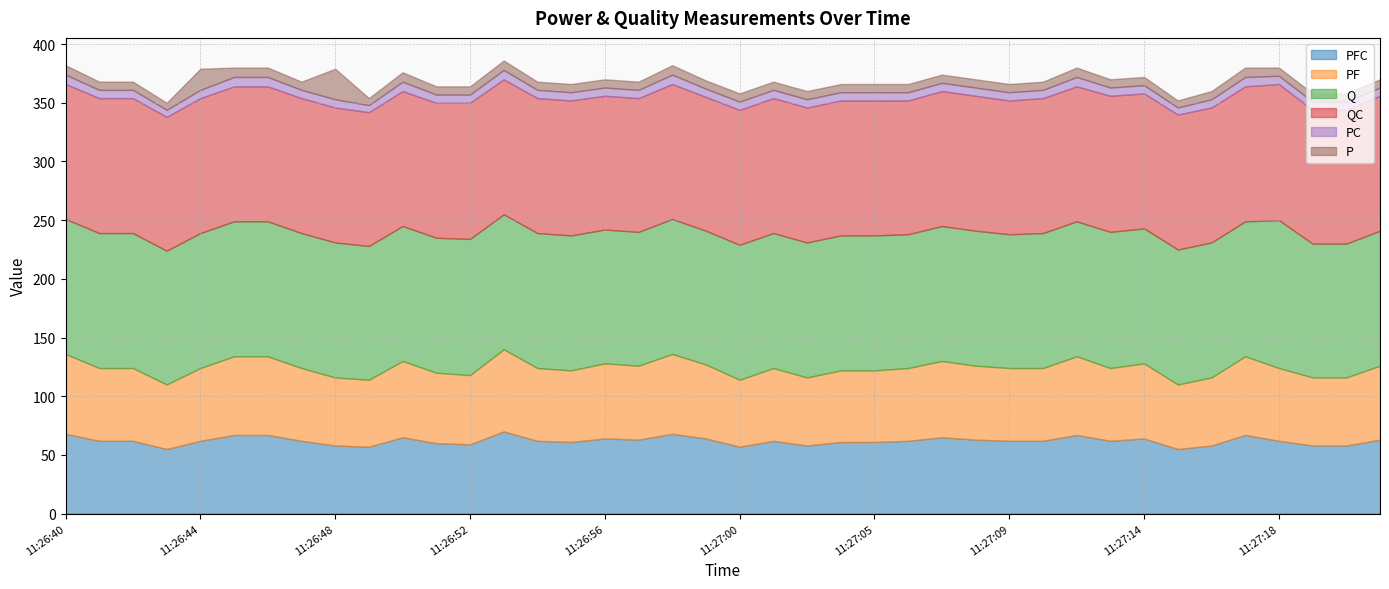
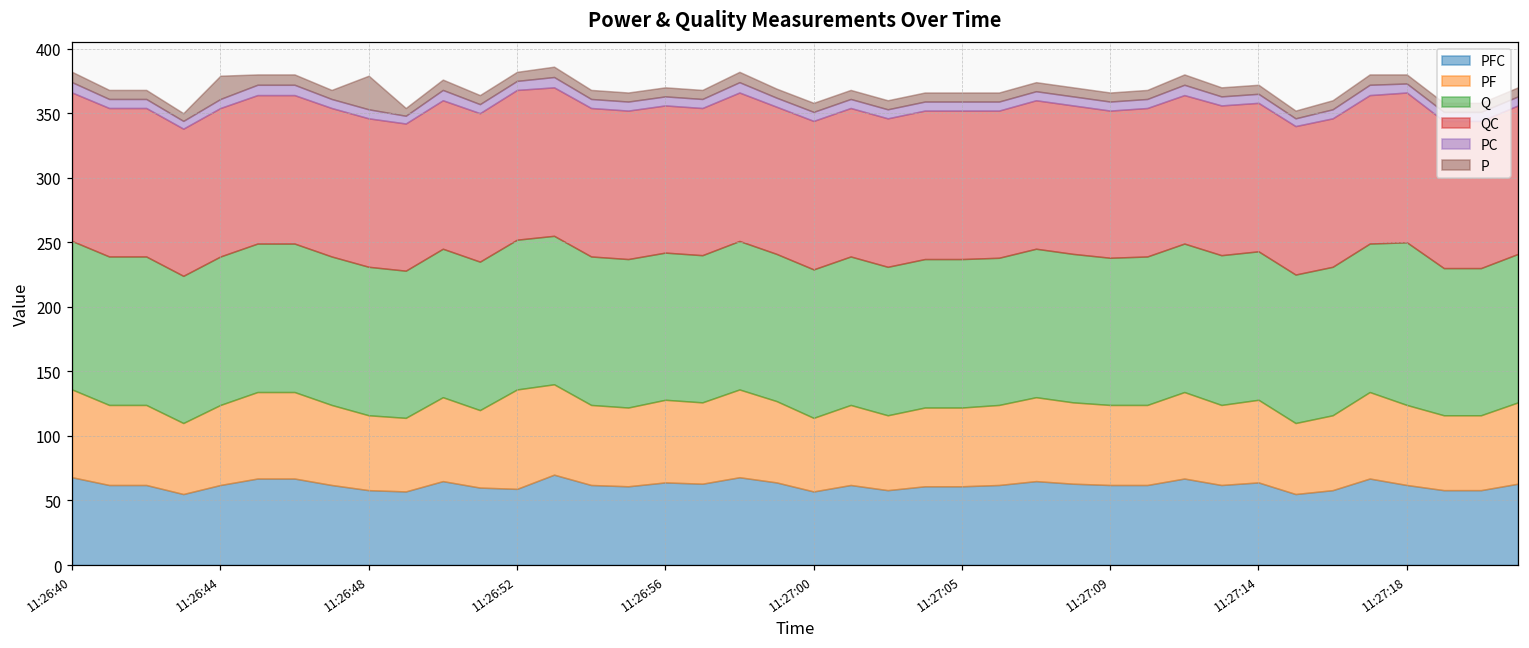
PF, 11:26:52: 59 -> 77
